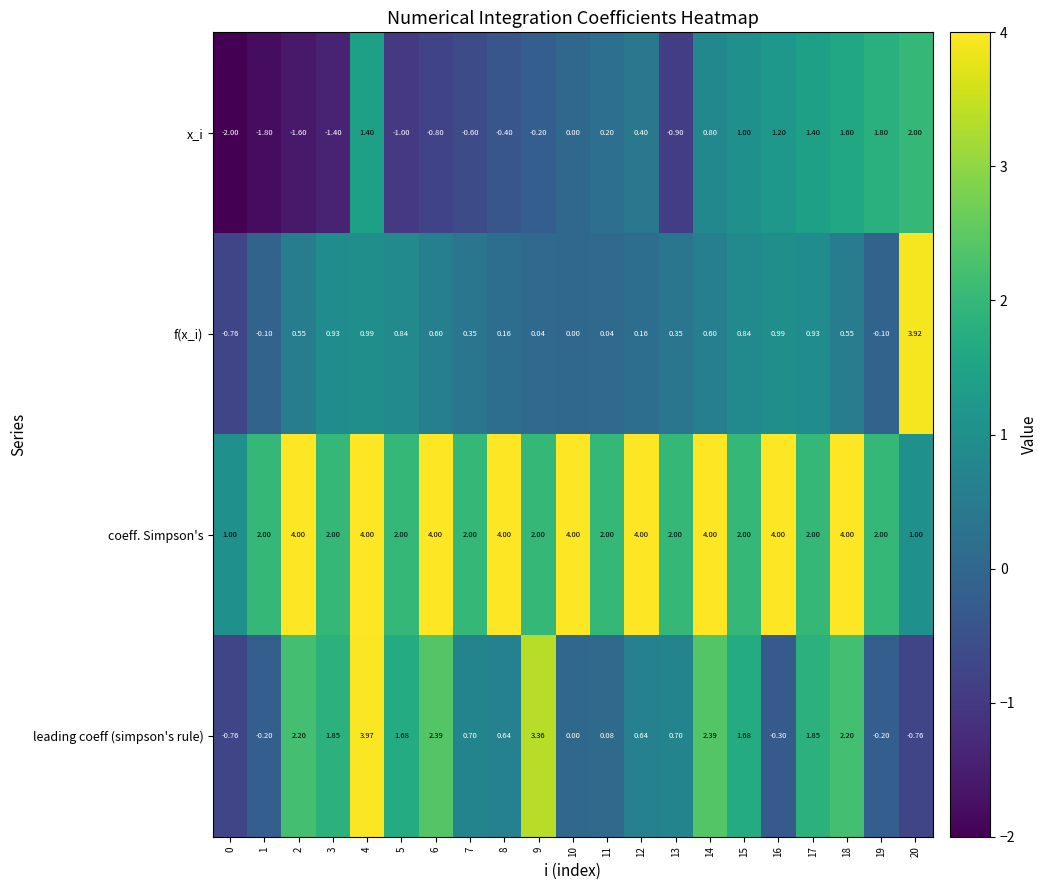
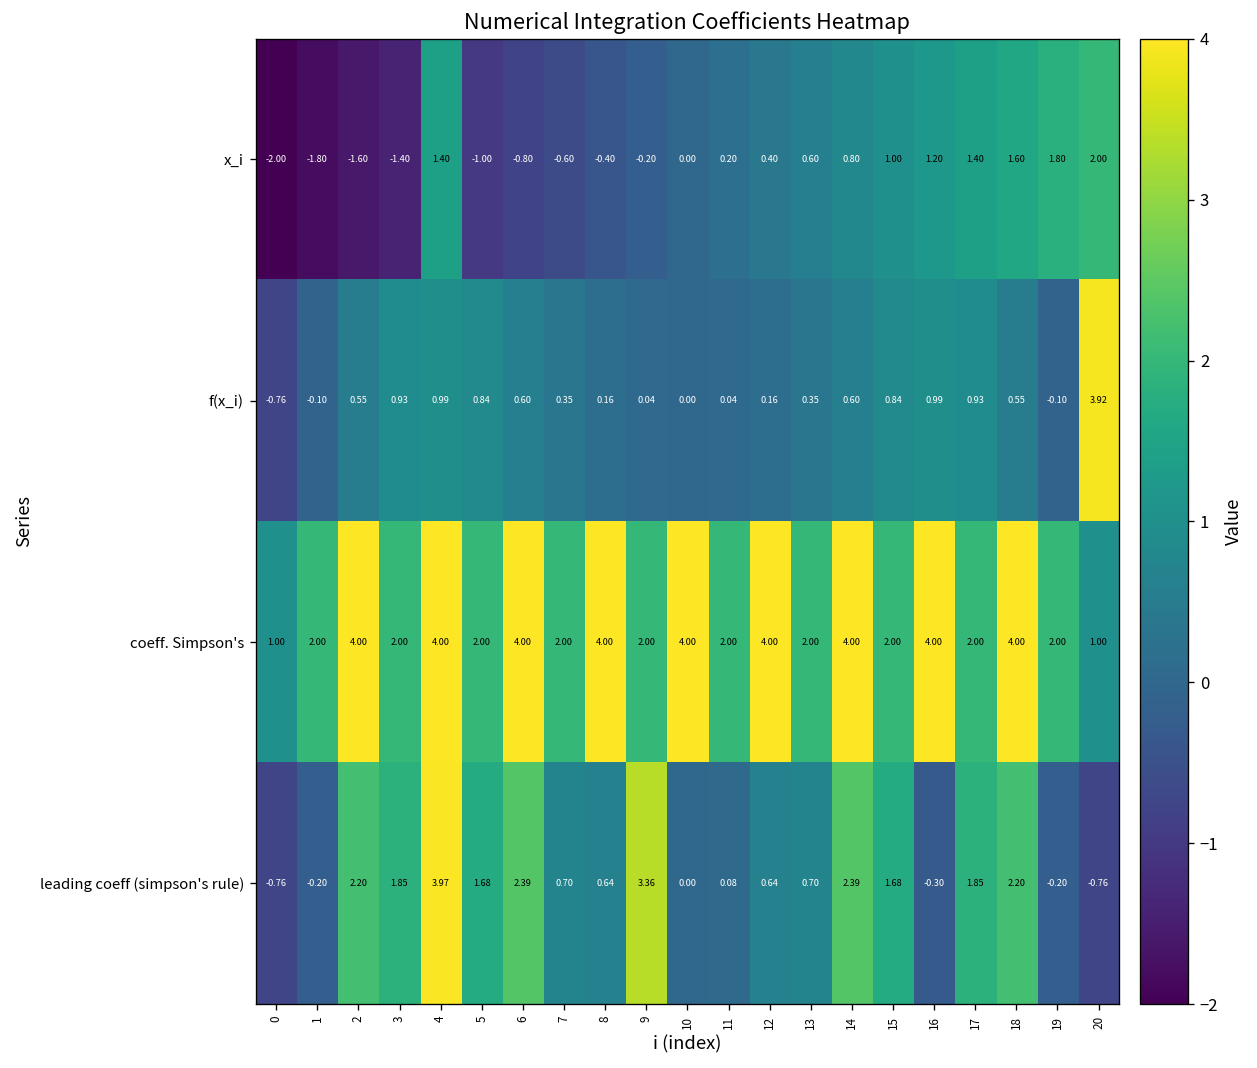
x_i, 13: -0.90 -> 0.60
